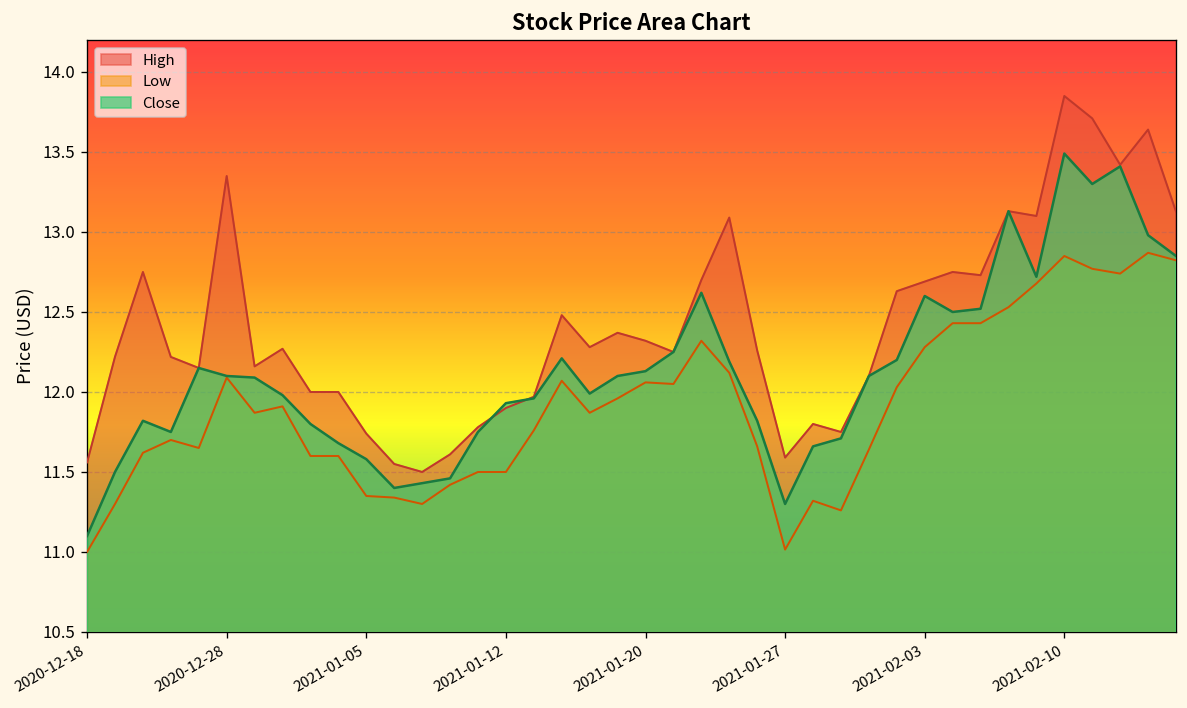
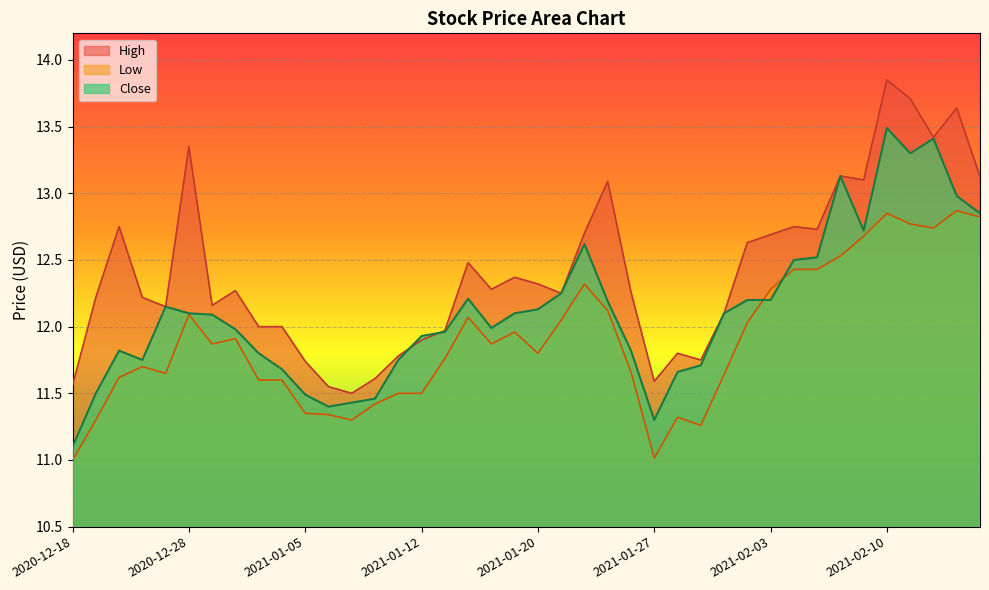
Close, 2021-01-05: 11.58 -> 11.49
Low, 2021-01-20: 12.06 -> 11.80
Close, 2021-02-03: 12.6 -> 12.2
